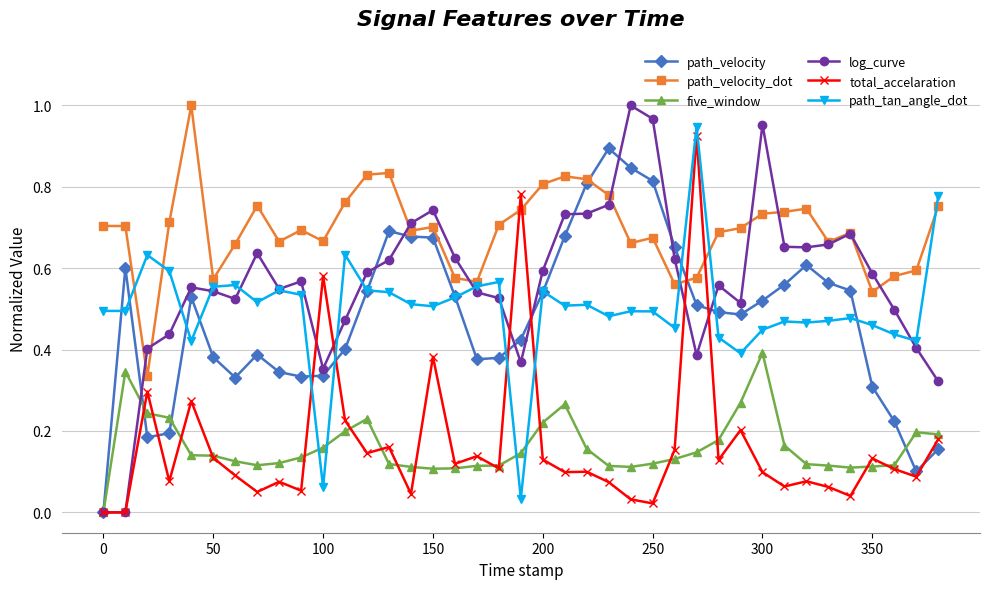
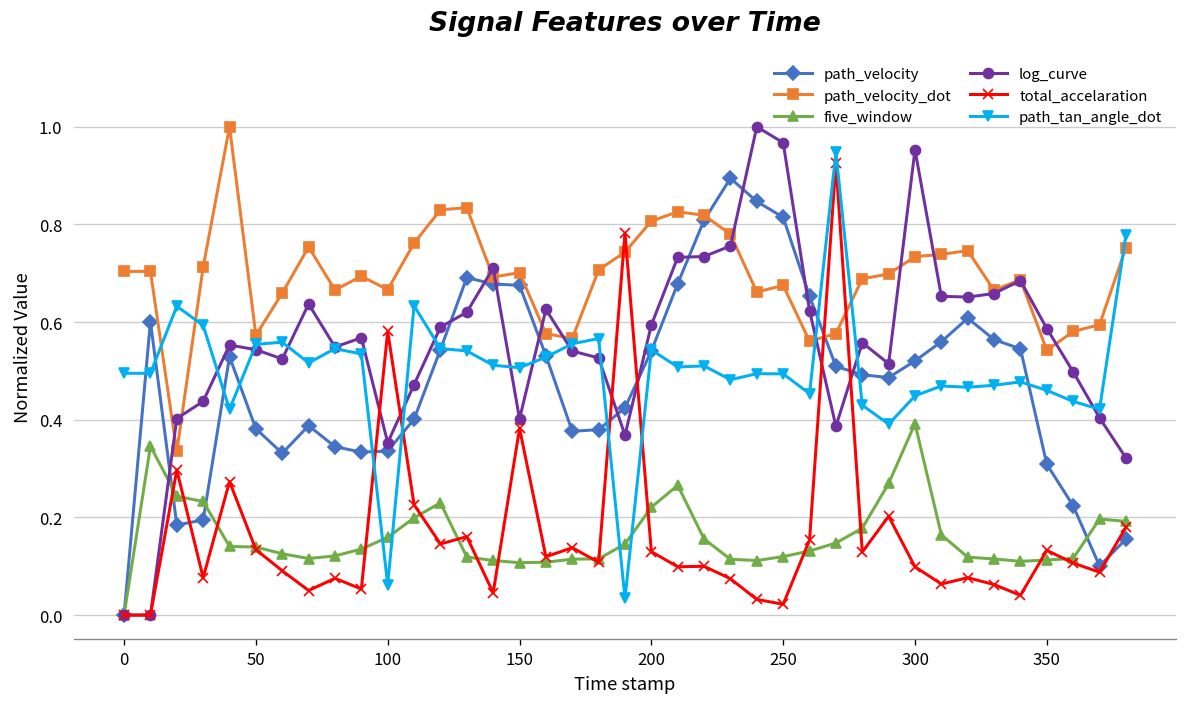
log_curve, 150: 0.74 -> 0.40
